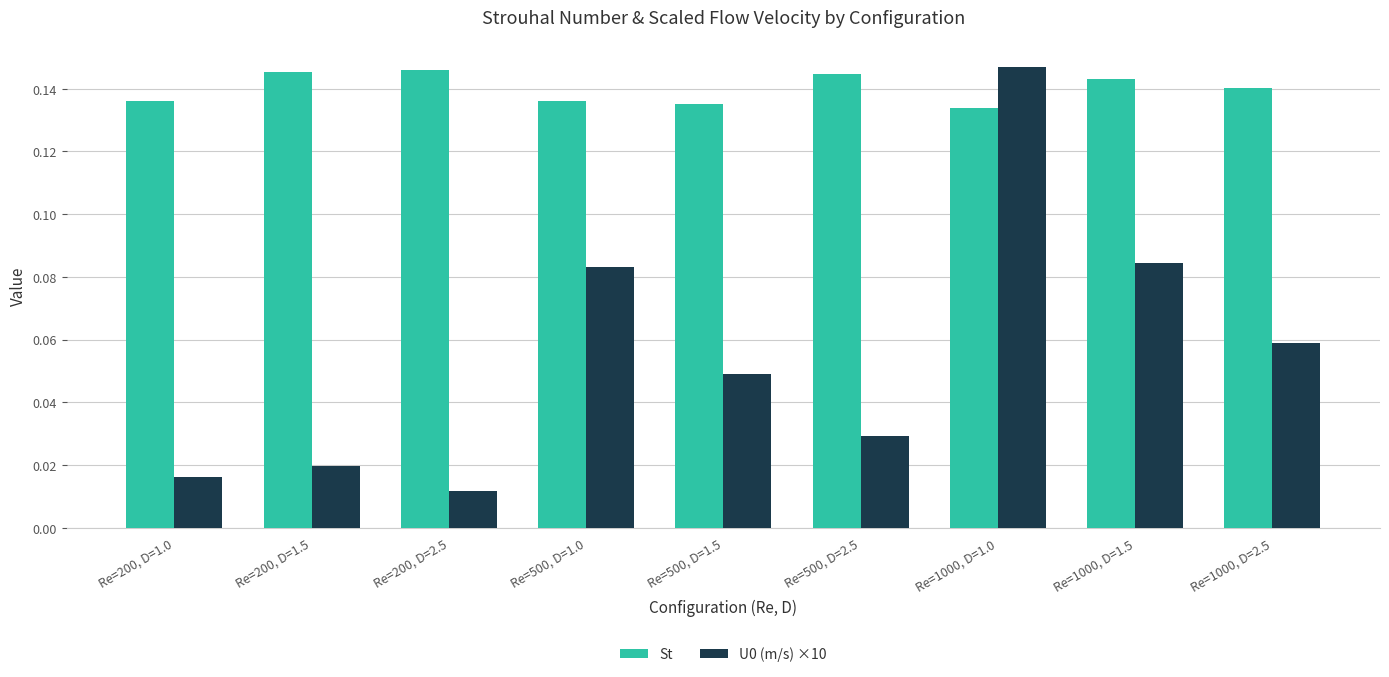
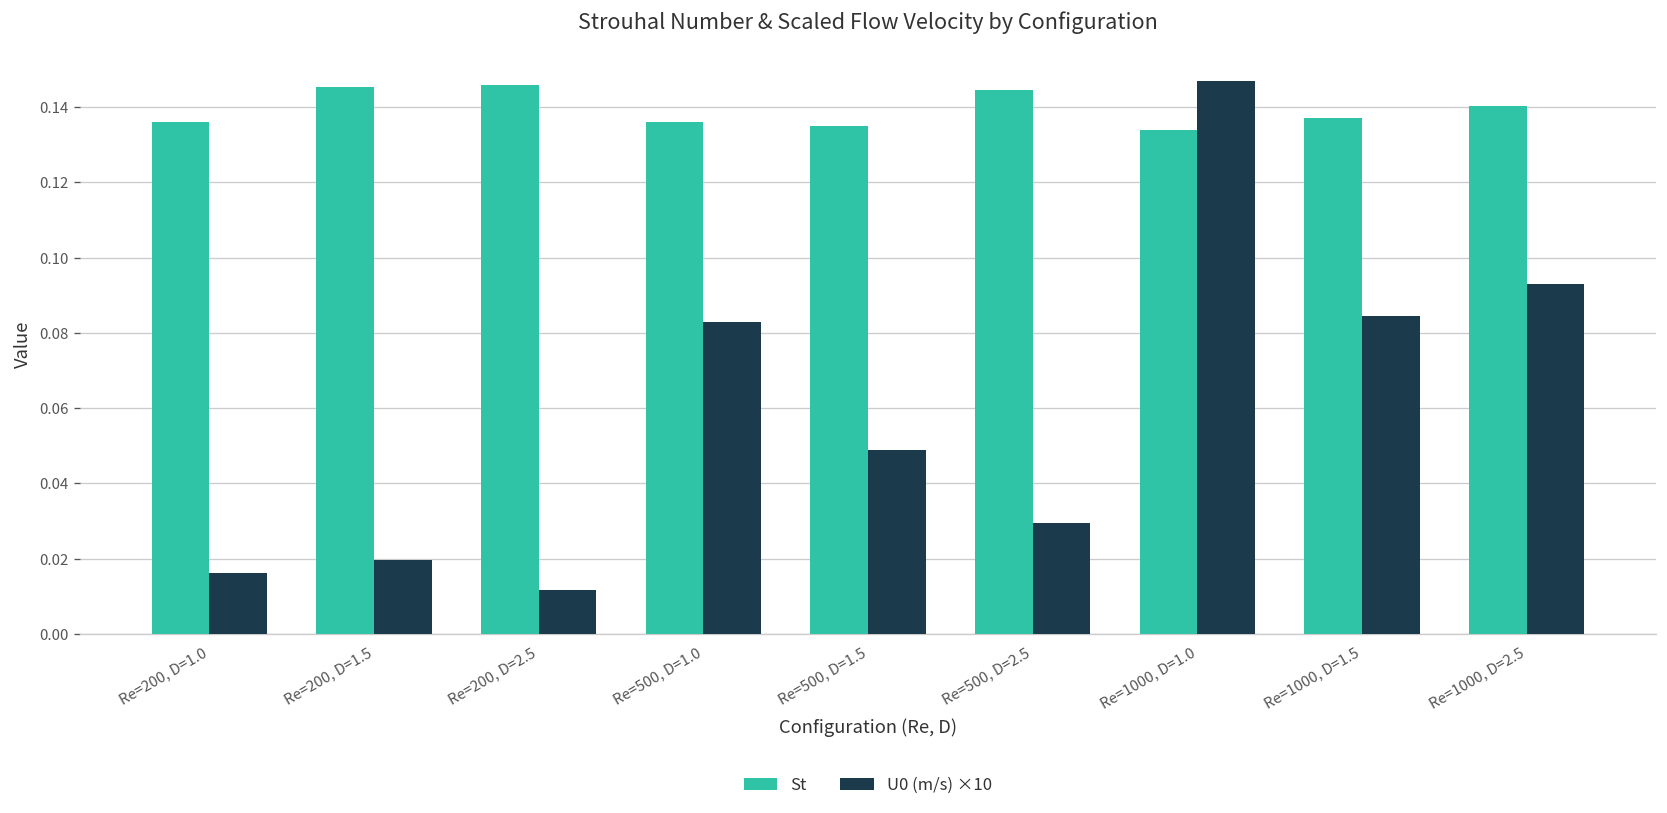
St, Re=1000, D=1.5: 0.143 -> 0.137
U0 (m/s) ×10, Re=1000, D=2.5: 0.059 -> 0.093
